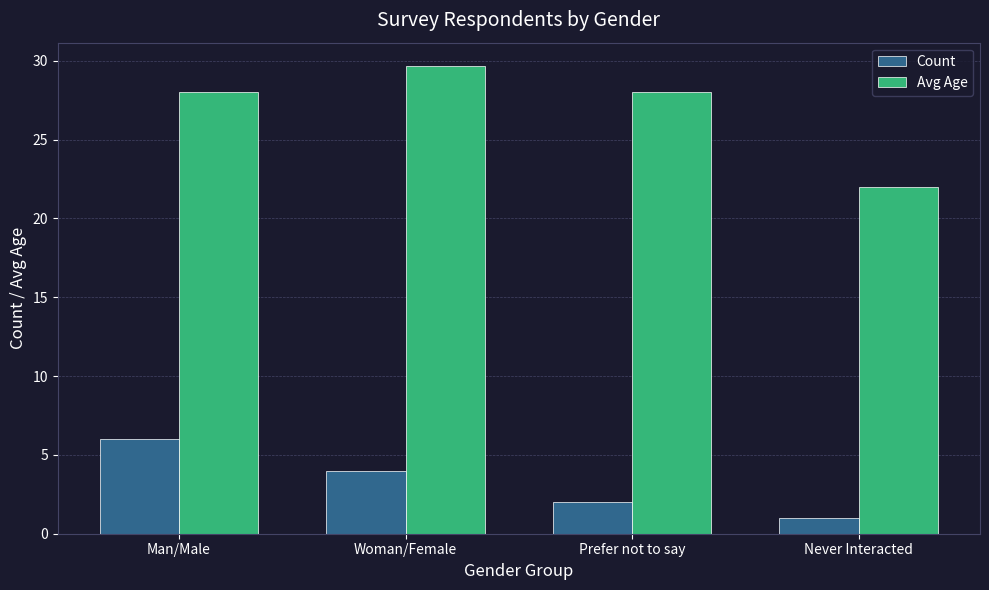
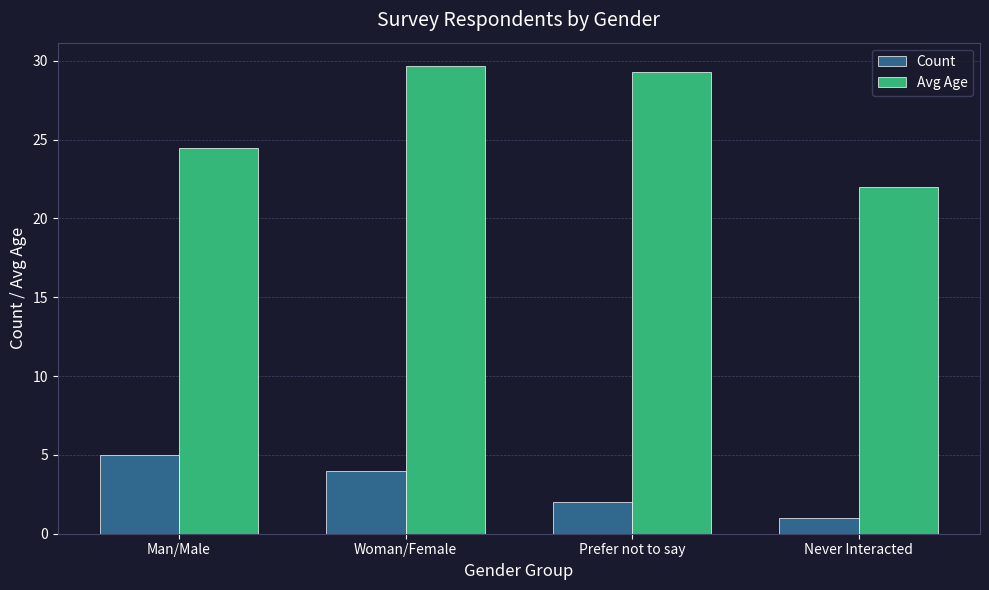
Count, Man/Male: 6 -> 5
Avg Age, Man/Male: 28.0 -> 24.5
Avg Age, Prefer not to say: 28.0 -> 29.3
